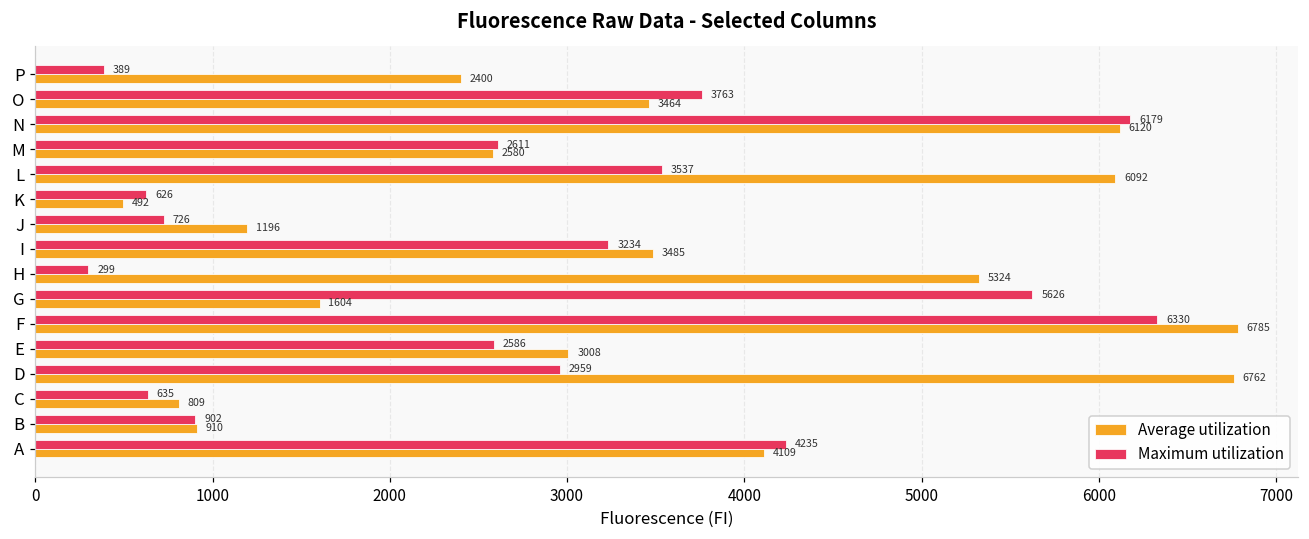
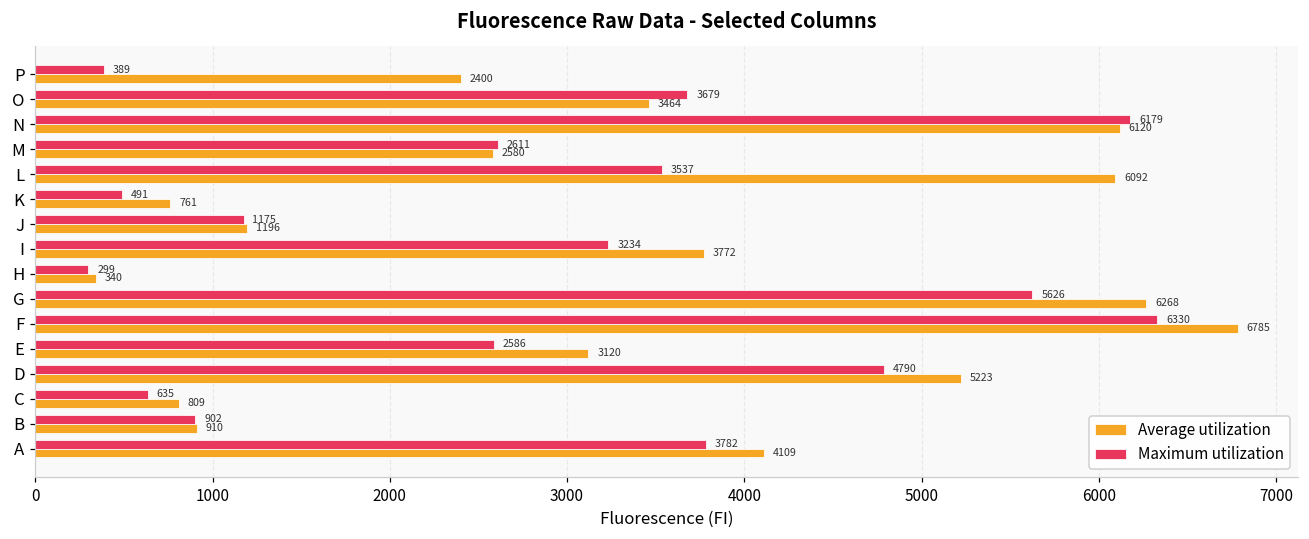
Maximum utilization, O: 3763 -> 3679
Maximum utilization, K: 626 -> 491
Average utilization, K: 492 -> 761
Maximum utilization, J: 726 -> 1175
Average utilization, I: 3485 -> 3772
Average utilization, H: 5324 -> 340
Average utilization, G: 1604 -> 6268
Average utilization, E: 3008 -> 3120
Maximum utilization, D: 2959 -> 4790
Average utilization, D: 6762 -> 5223
Maximum utilization, A: 4235 -> 3782
